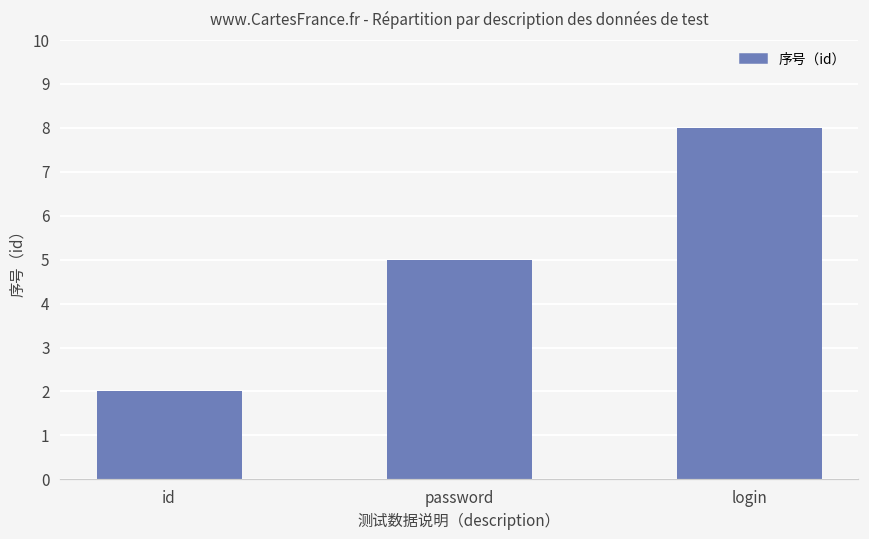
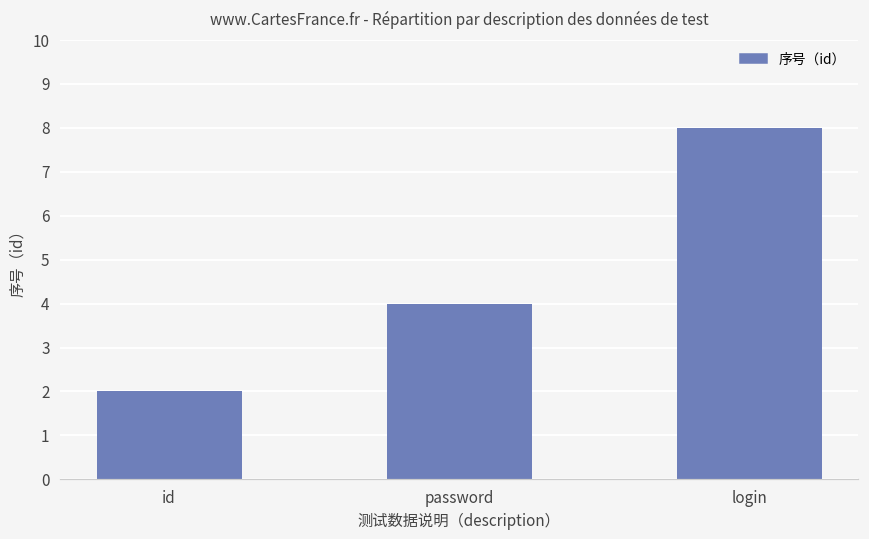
password: 5 -> 4
